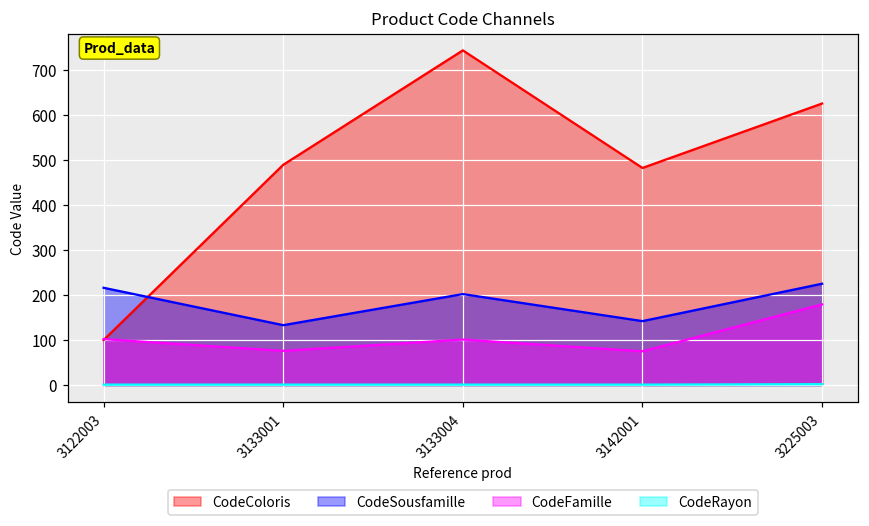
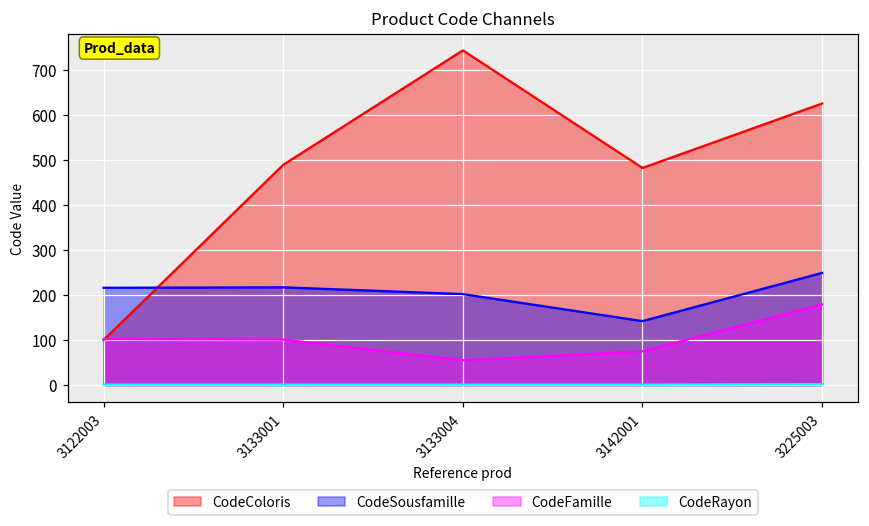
CodeSousfamille, 3133001: 130 -> 220
CodeFamille, 3133001: 80 -> 100
CodeFamille, 3133004: 100 -> 60
CodeSousfamille, 3225003: 230 -> 250
